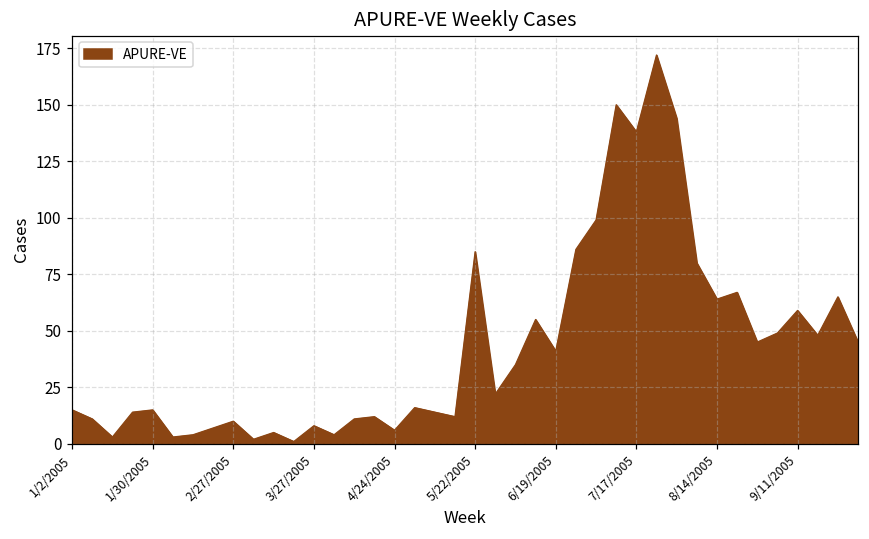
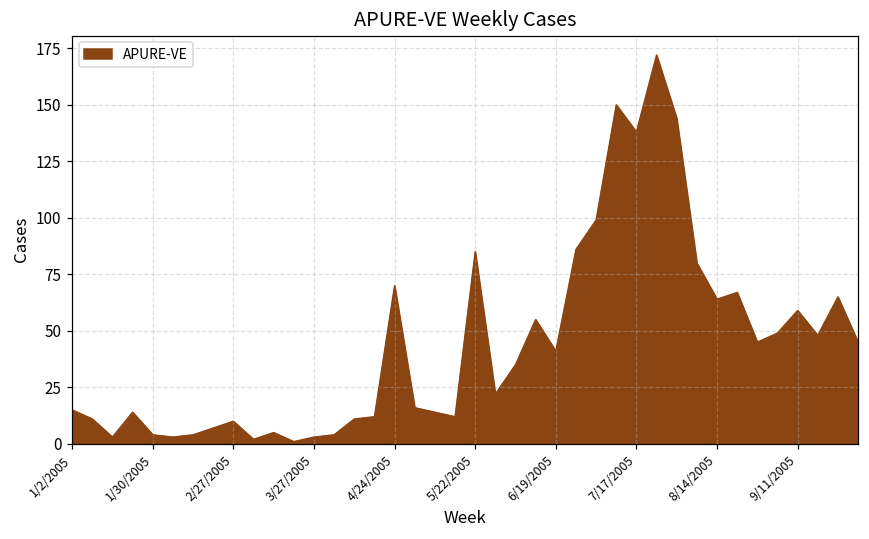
1/30/2005: 15 -> 4
3/27/2005: 8 -> 3
4/24/2005: 6 -> 70
